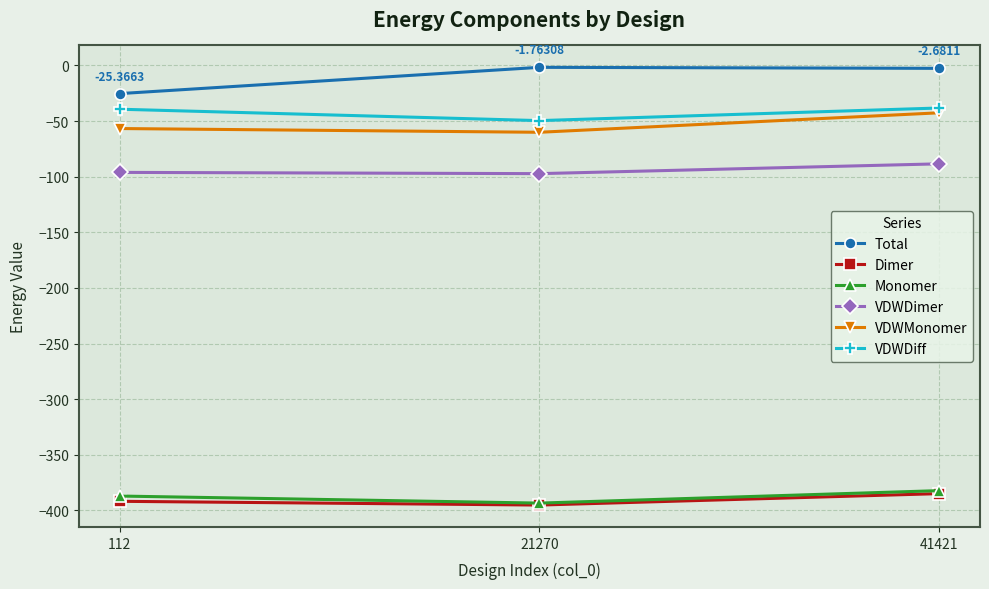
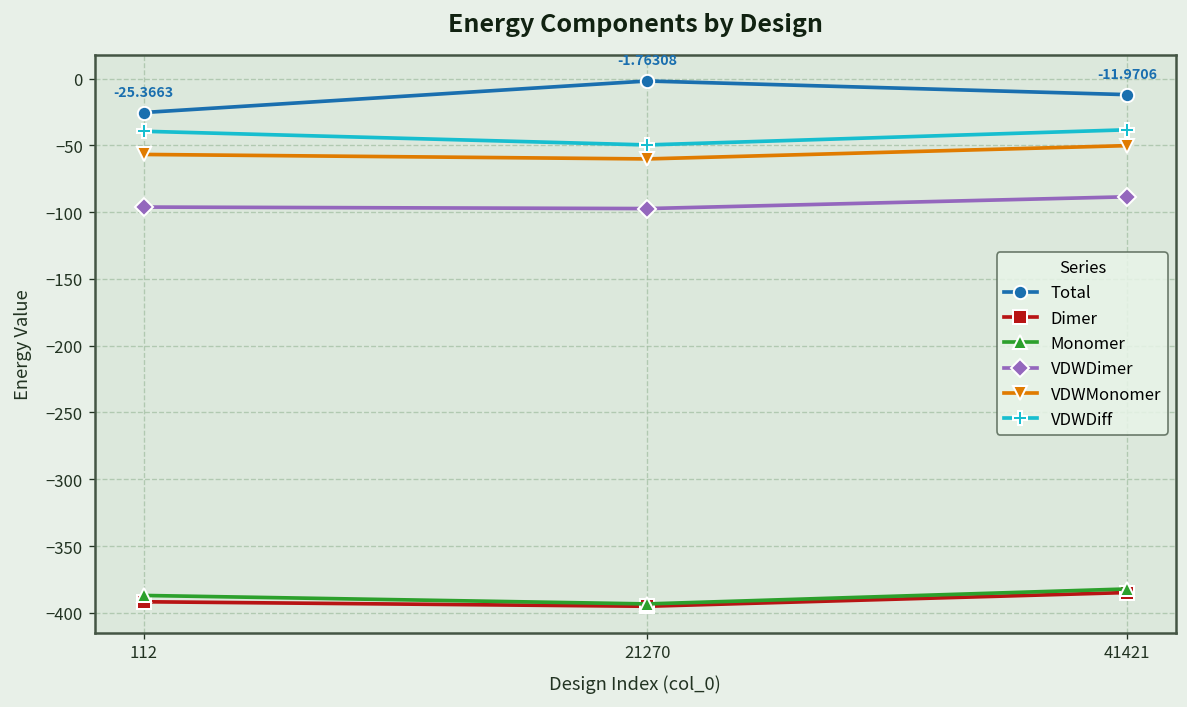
Total, 41421: -2.6811 -> -11.9706
VDWMonomer, 41421: -43 -> -50
